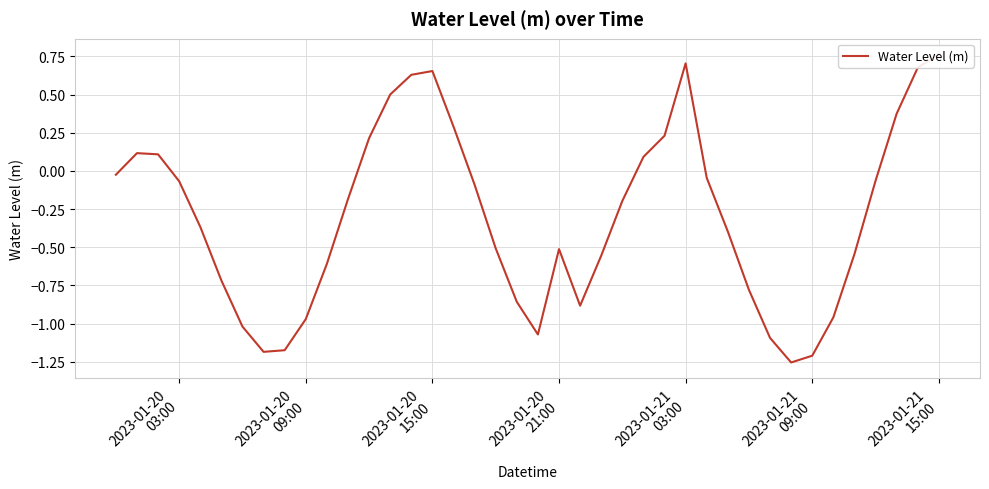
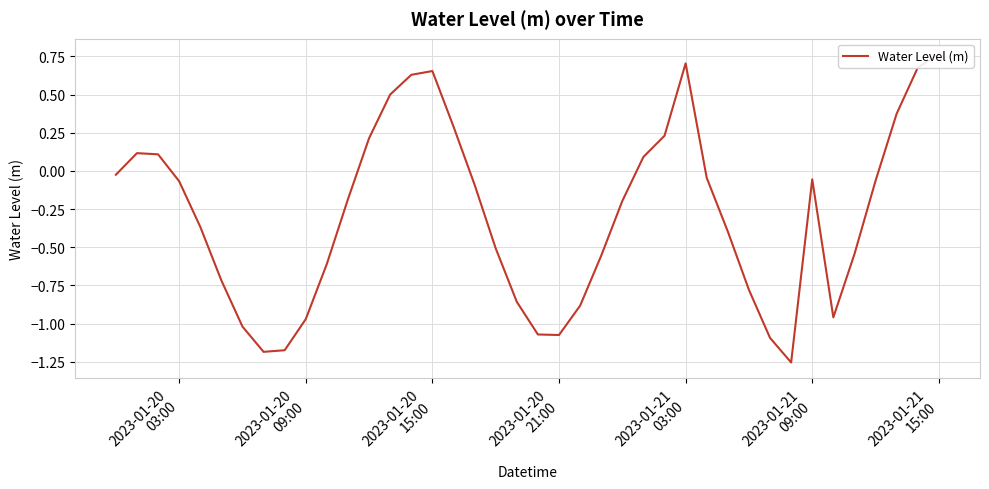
2023-01-20 21:00: -0.51 -> -1.08
2023-01-21 09:00: -1.21 -> -0.06
